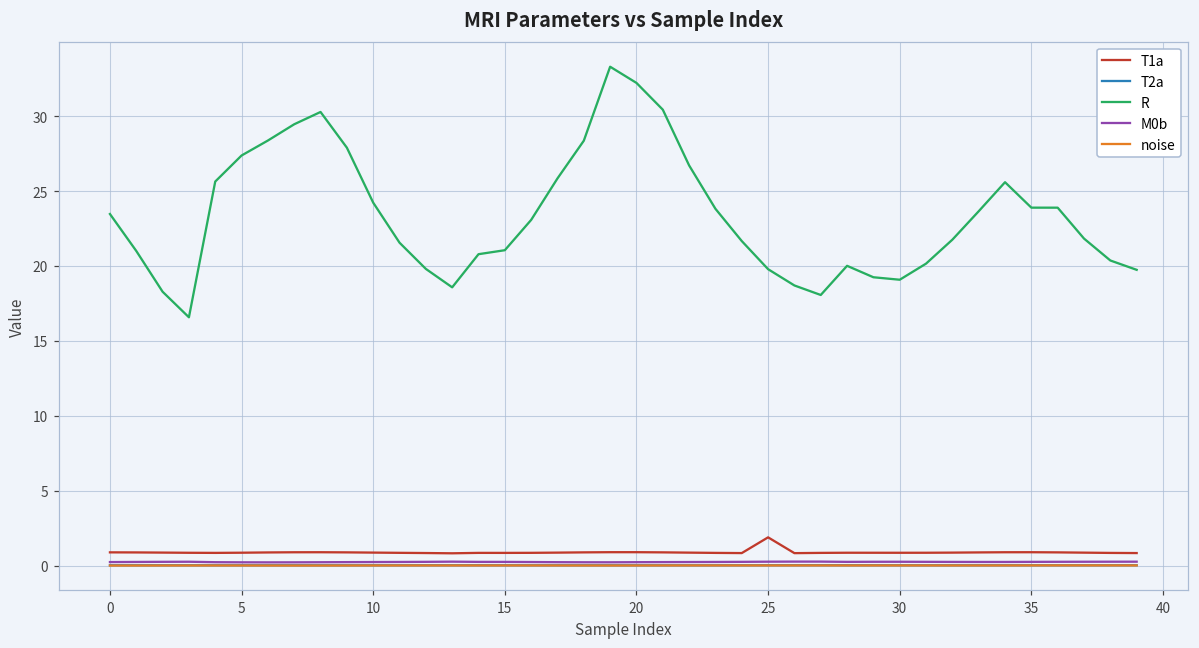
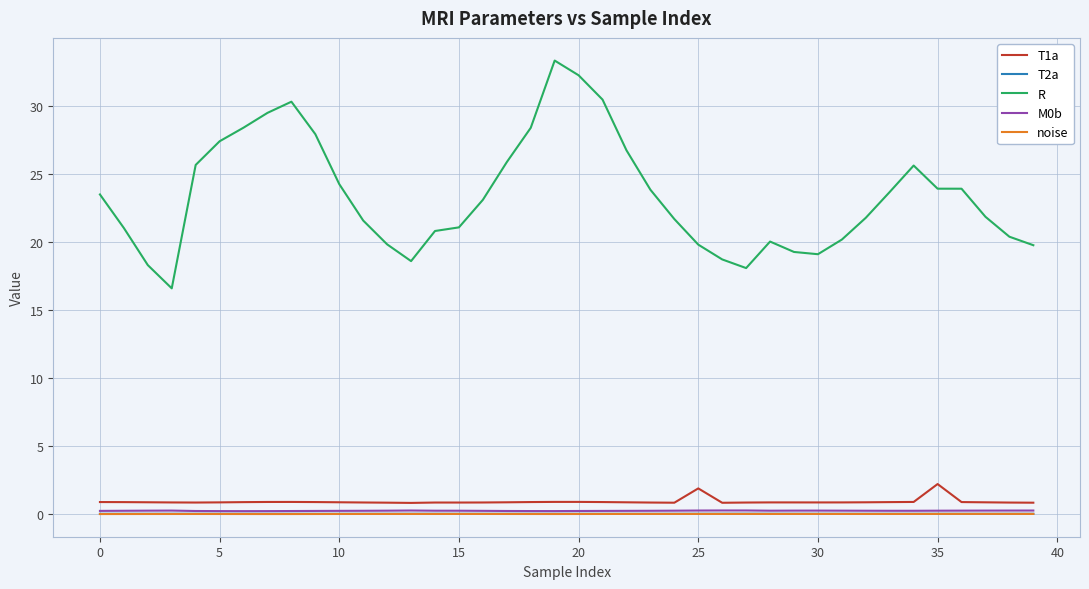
T1a, 35: 0.9 -> 2.2
